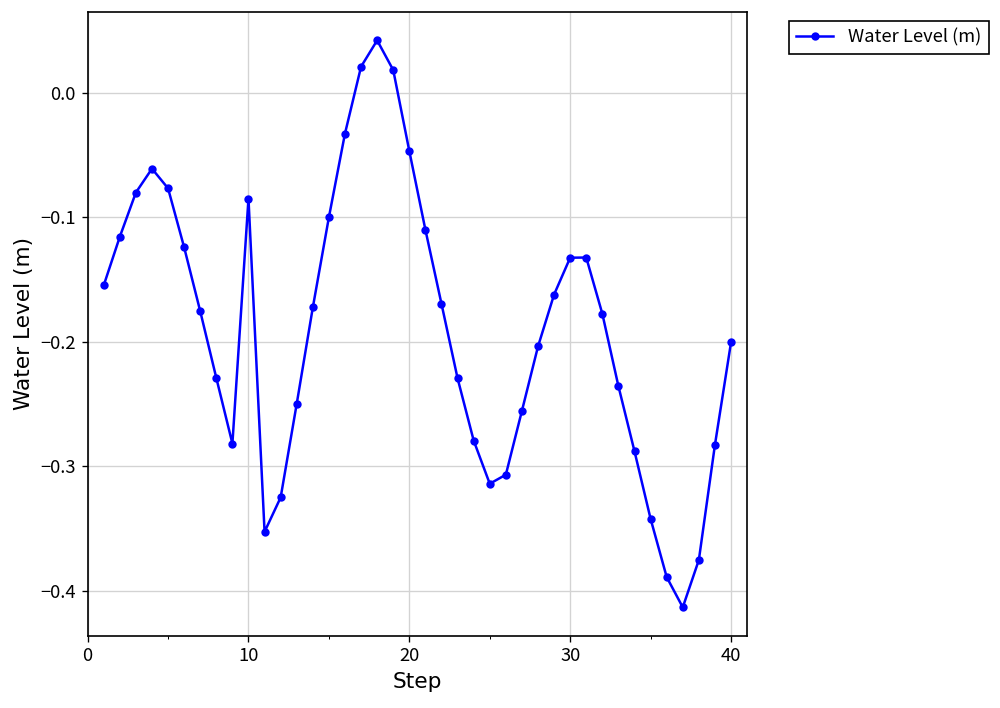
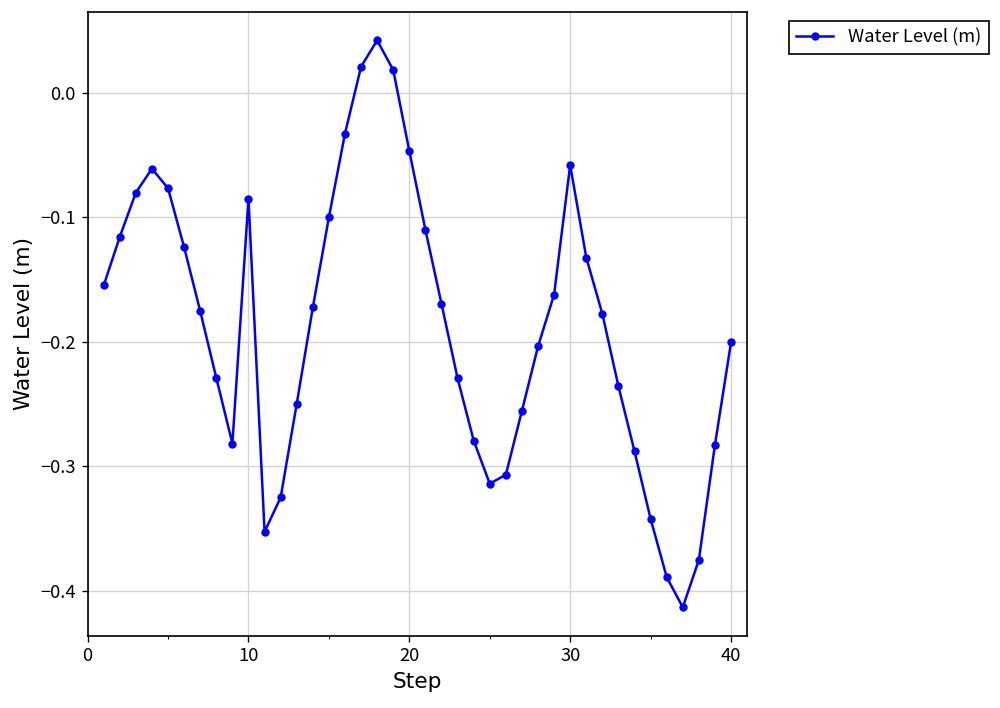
30: -0.132 -> -0.058
